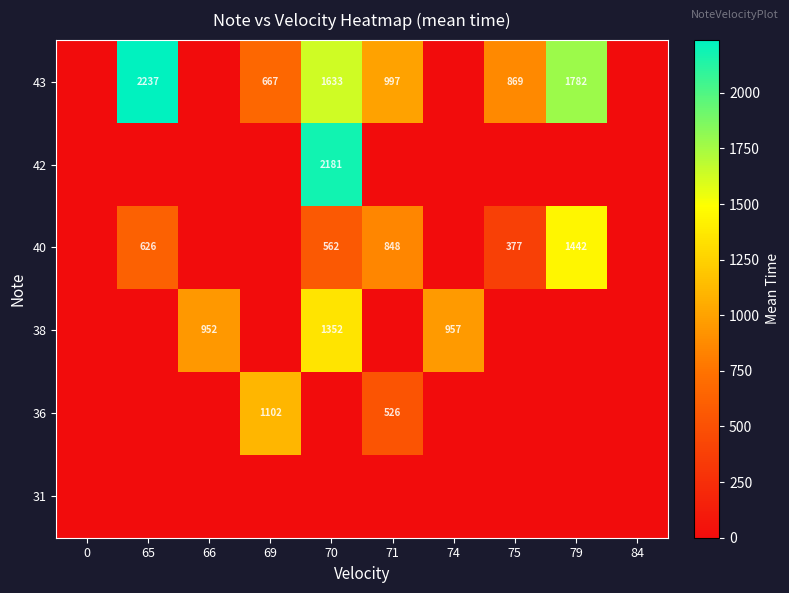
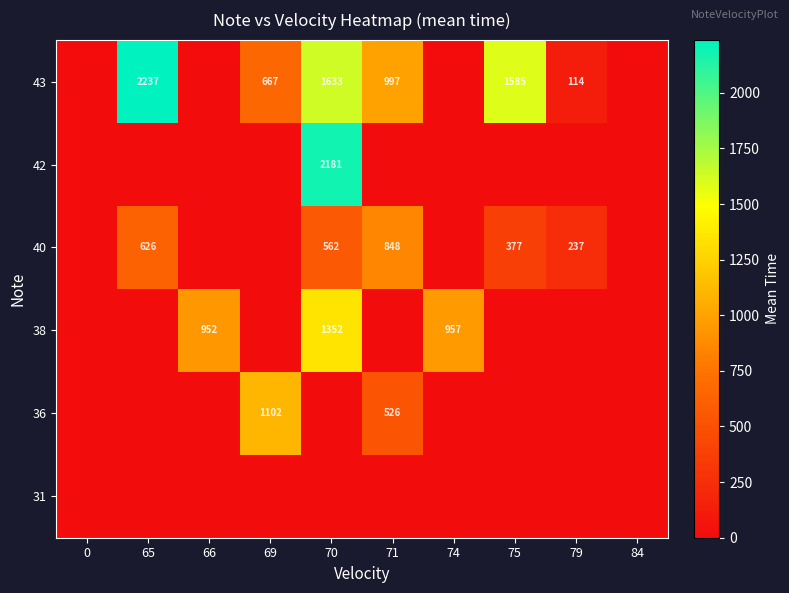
43, 75: 869 -> 1585
43, 79: 1782 -> 114
40, 79: 1442 -> 237
